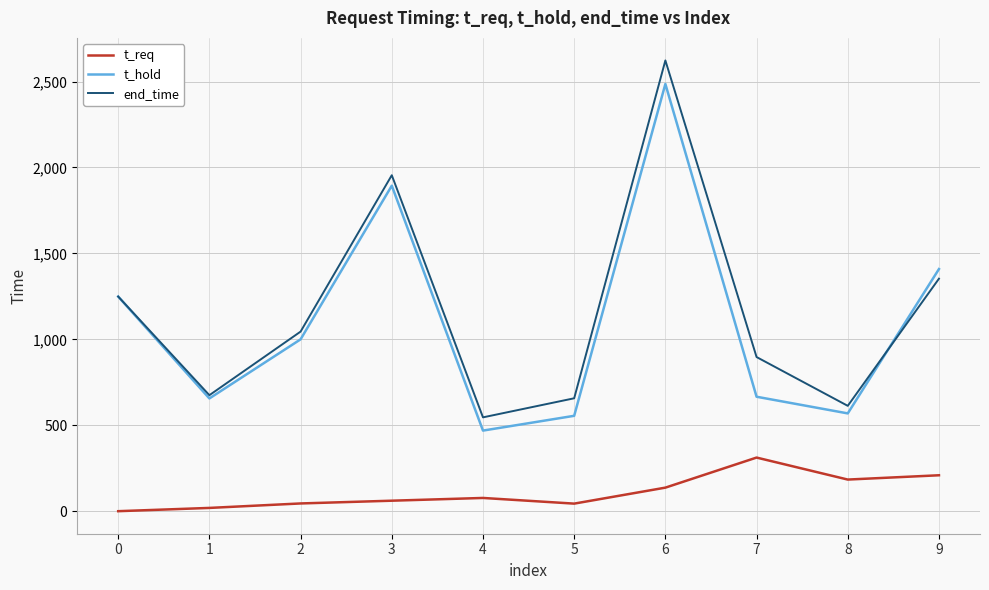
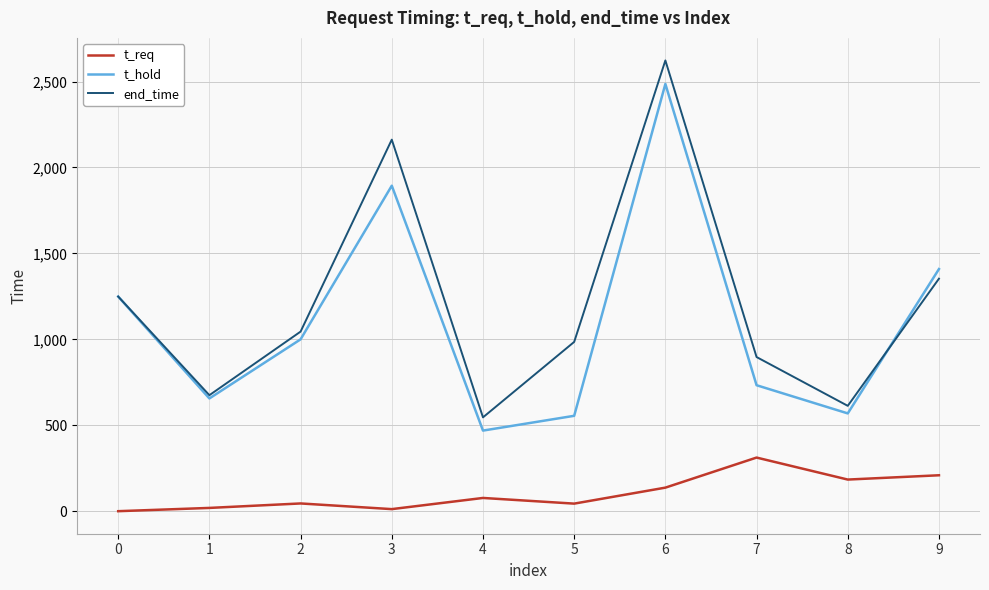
t_req, 3: 60 -> 10
end_time, 3: 1,960 -> 2,160
end_time, 5: 660 -> 990
t_hold, 7: 670 -> 730
